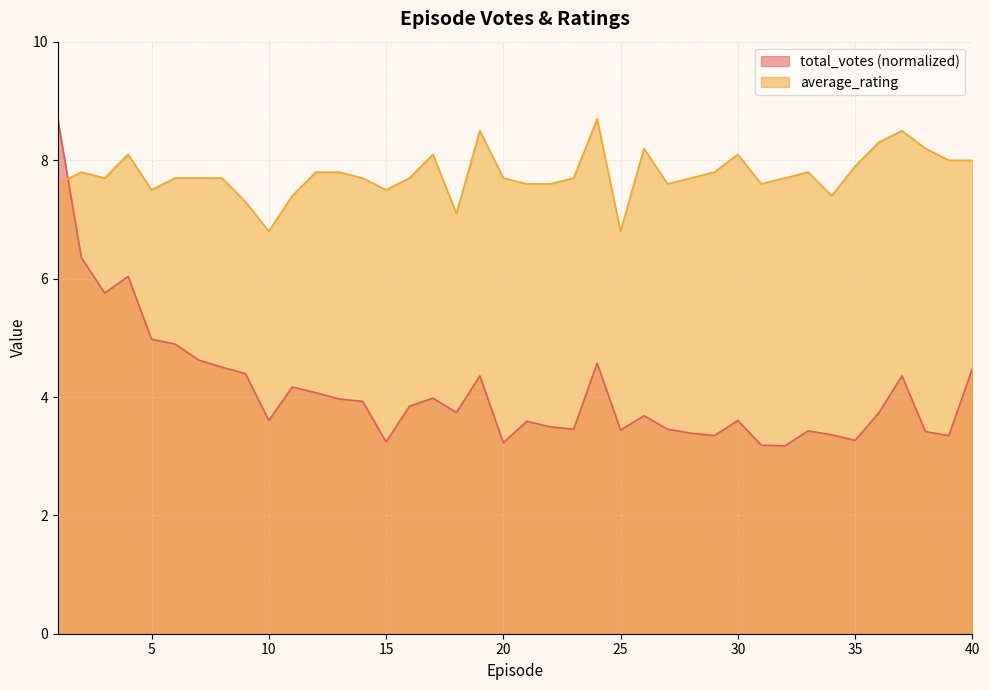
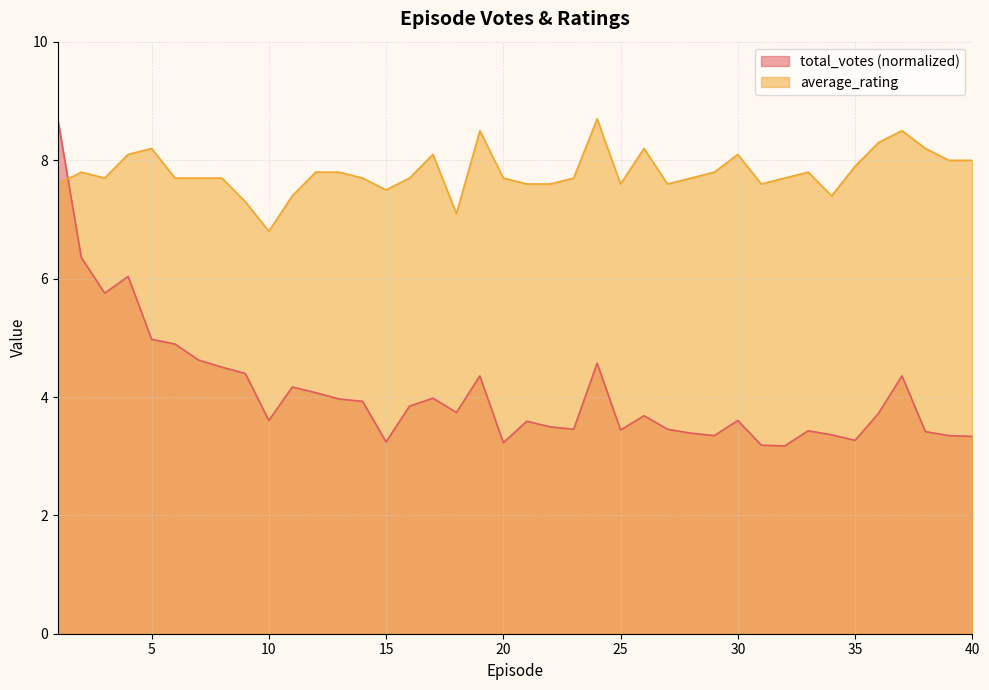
average_rating, 5: 7.5 -> 8.2
average_rating, 25: 6.8 -> 7.6
total_votes (normalized), 40: 4.5 -> 3.3
